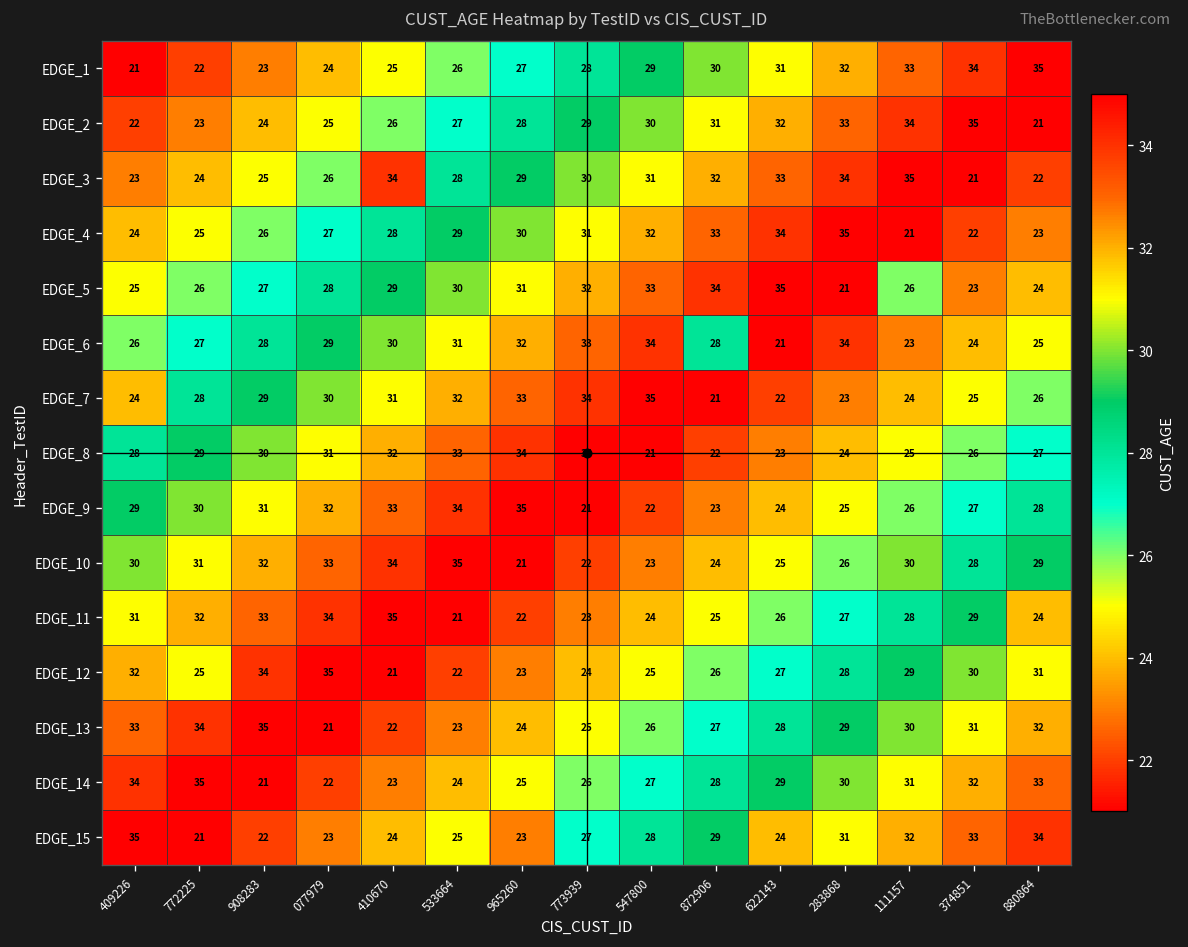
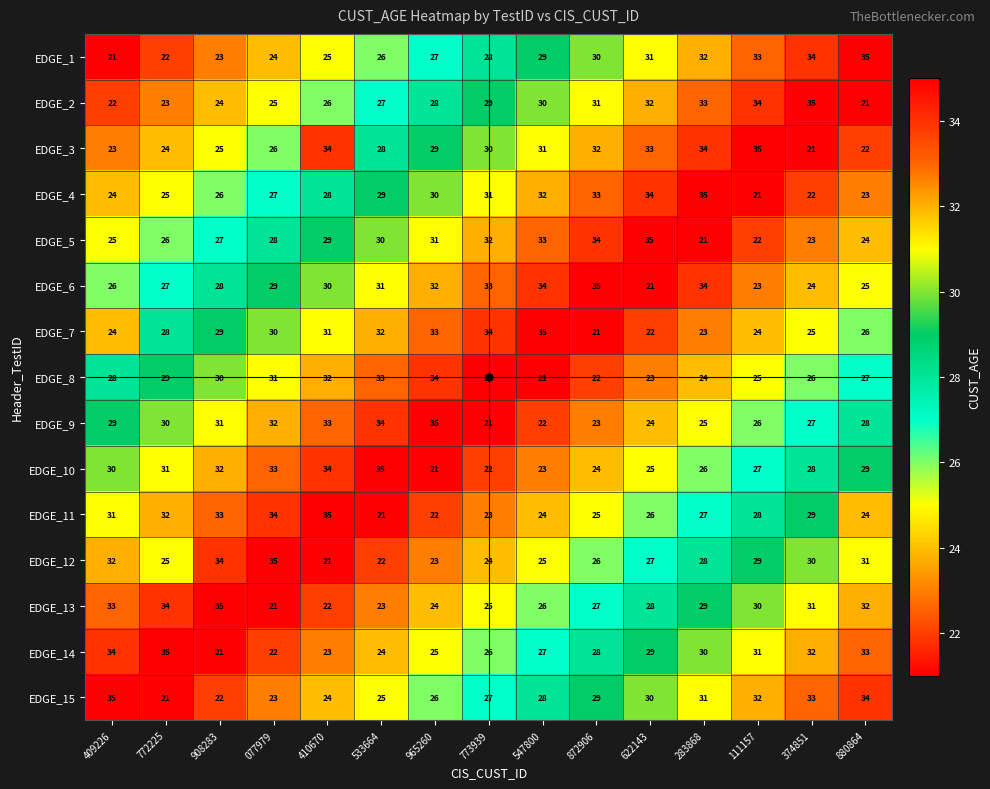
EDGE_5, 111157: 26 -> 22
EDGE_6, 872906: 28 -> 35
EDGE_10, 111157: 30 -> 27
EDGE_15, 965260: 23 -> 26
EDGE_15, 622143: 24 -> 30
